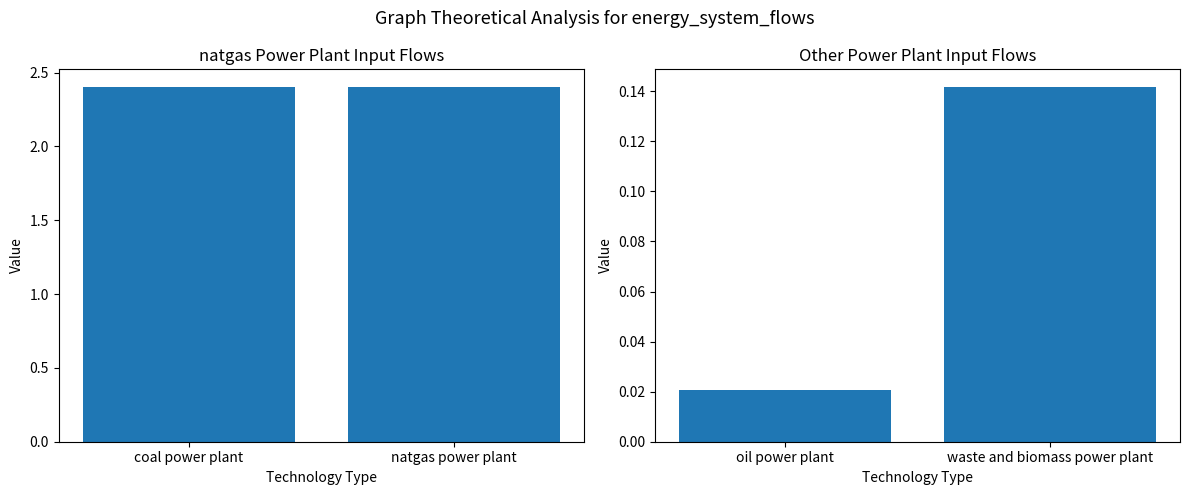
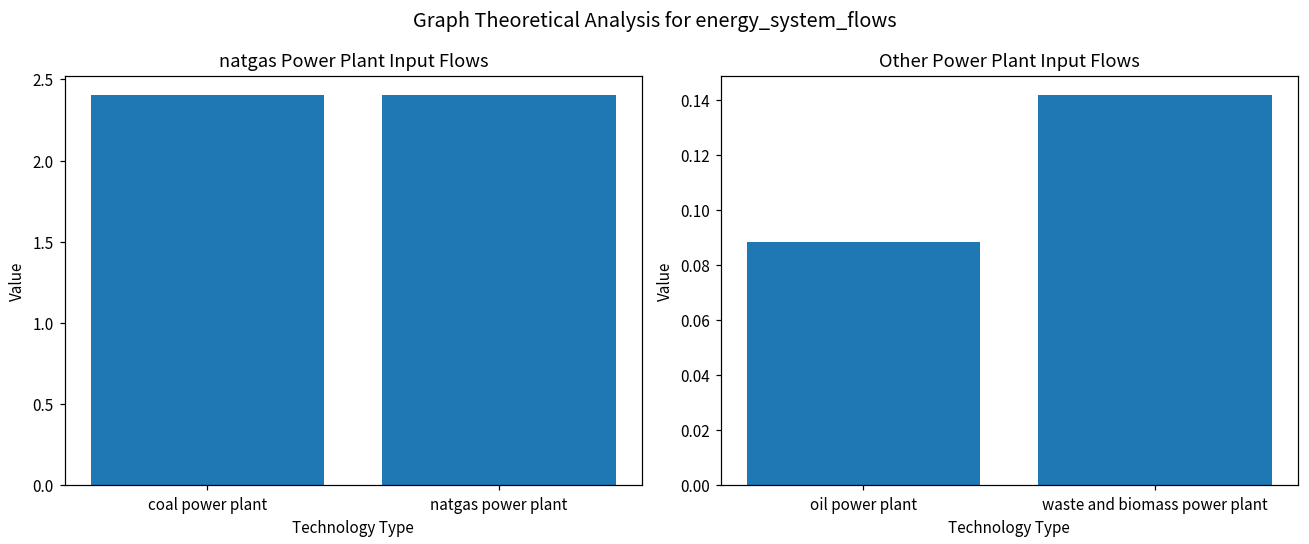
Other Power Plant Input Flows, oil power plant: 0.021 -> 0.088
